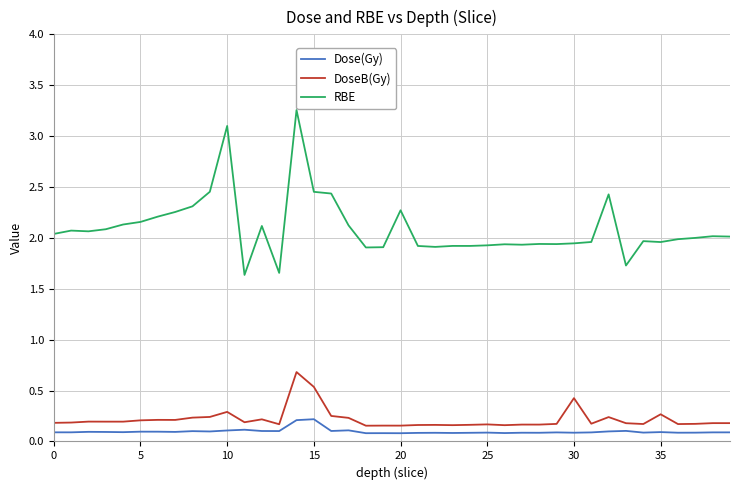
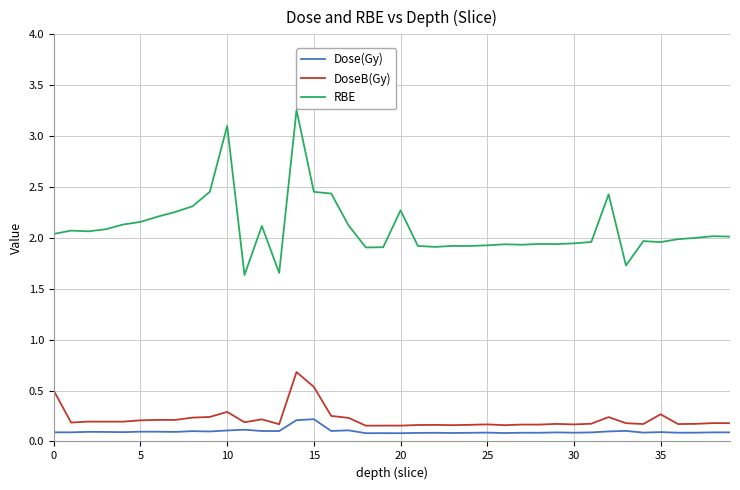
DoseB(Gy), 0: 0.18 -> 0.50
DoseB(Gy), 30: 0.43 -> 0.17
